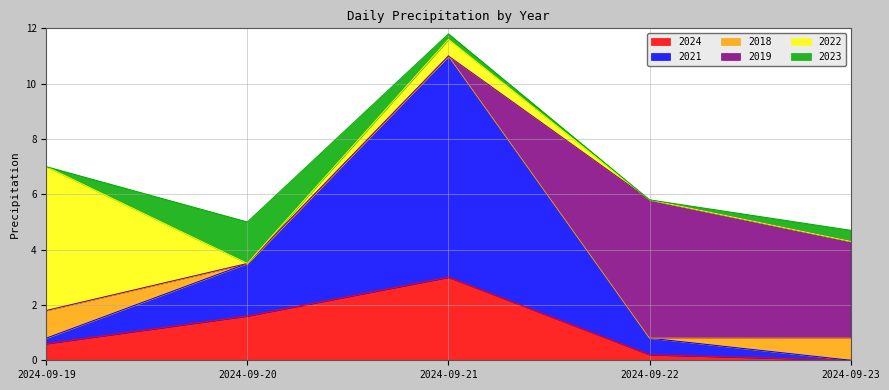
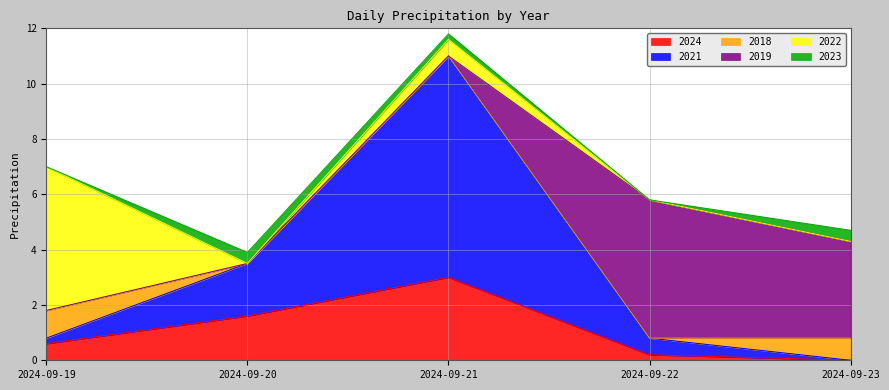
2023, 2024-09-20: 1.5 -> 0.4
